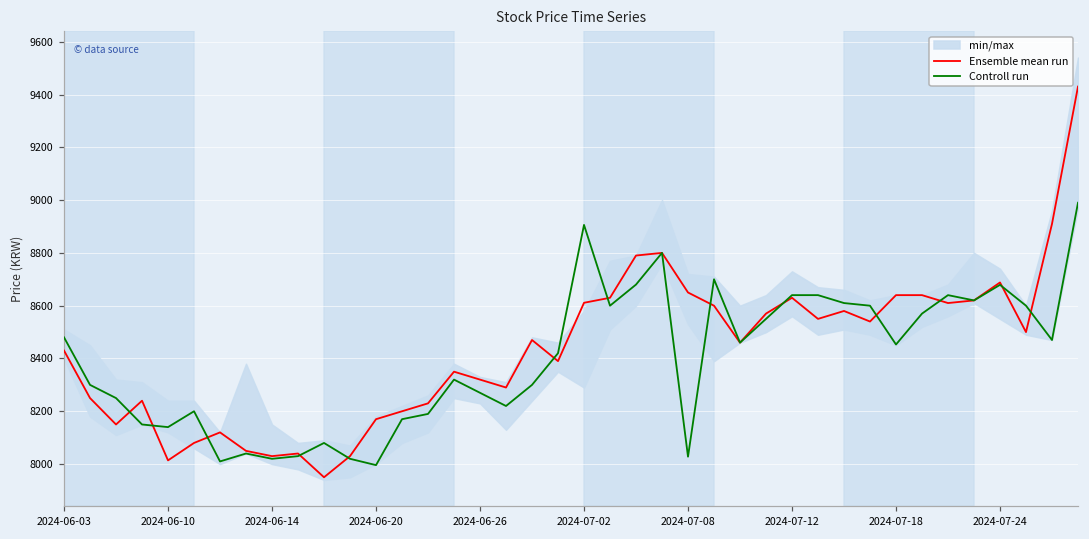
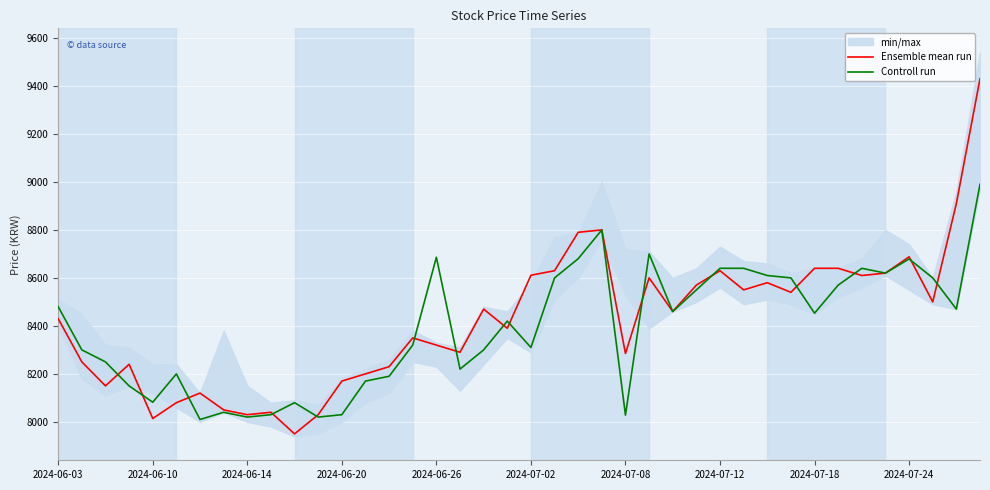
Controll run, 2024-06-10: 8140 -> 8080
Controll run, 2024-06-20: 8000 -> 8030
Controll run, 2024-06-26: 8270 -> 8690
Controll run, 2024-07-02: 8910 -> 8310
Ensemble mean run, 2024-07-08: 8650 -> 8290
